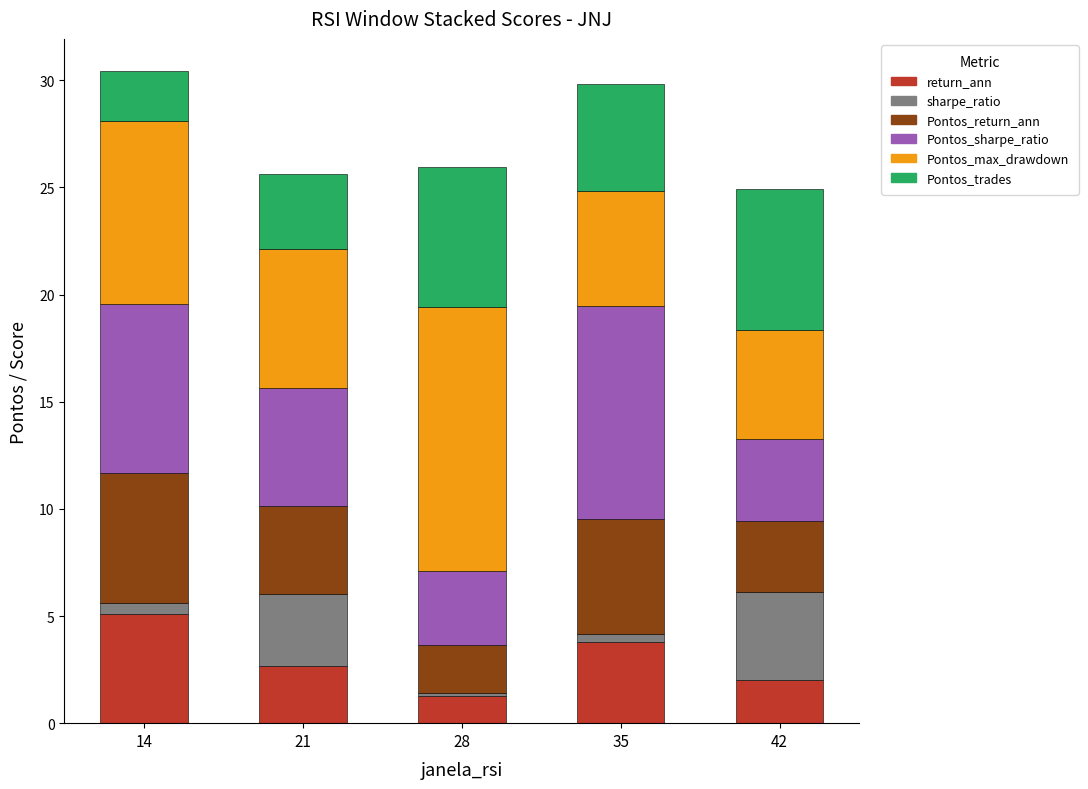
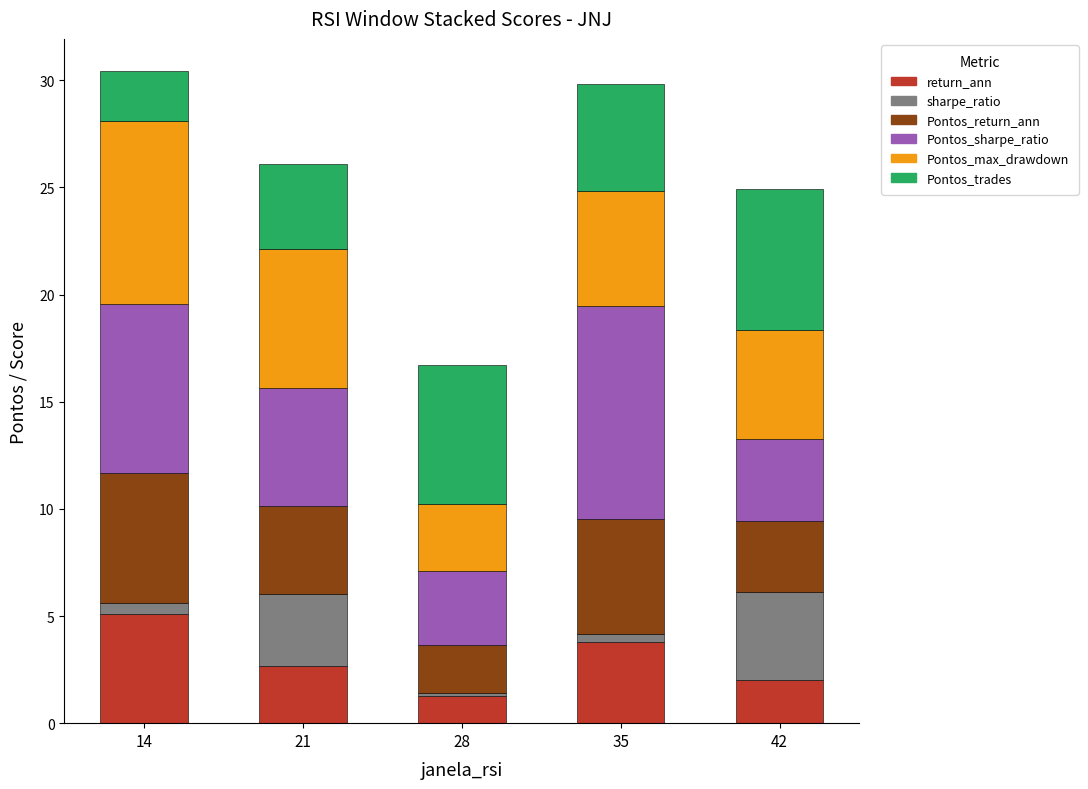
Pontos_trades, 21: 3.5 -> 4.0
Pontos_max_drawdown, 28: 12.3 -> 3.1
